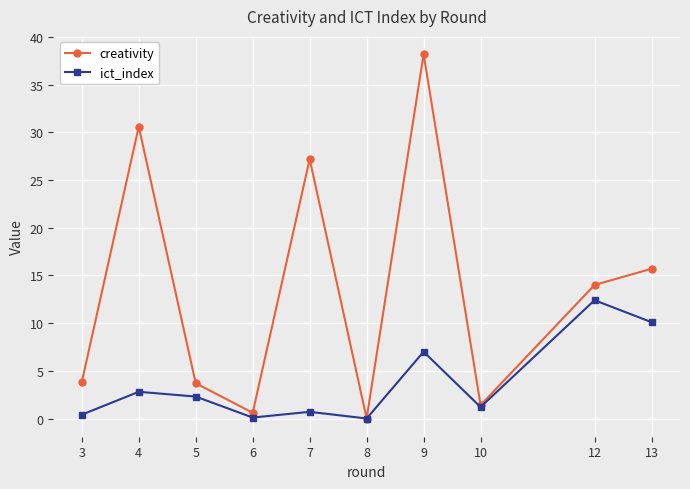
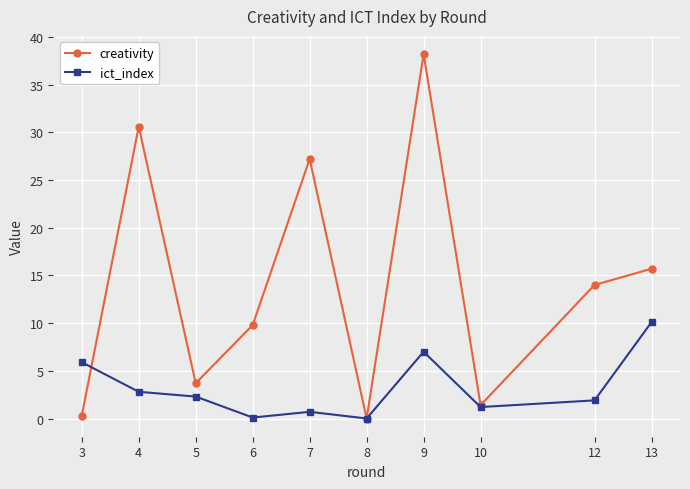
creativity, 3: 4 -> 0
ict_index, 3: 0 -> 6
creativity, 6: 1 -> 10
ict_index, 12: 12 -> 2
